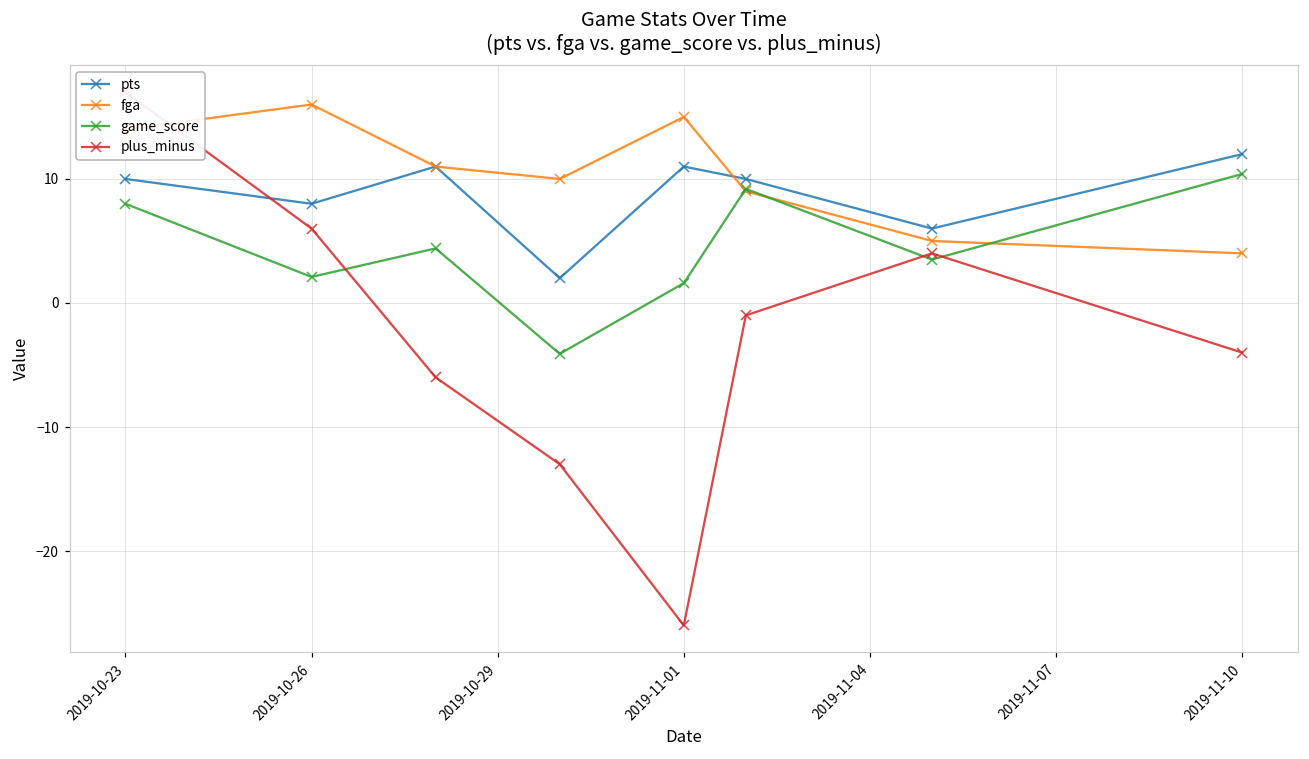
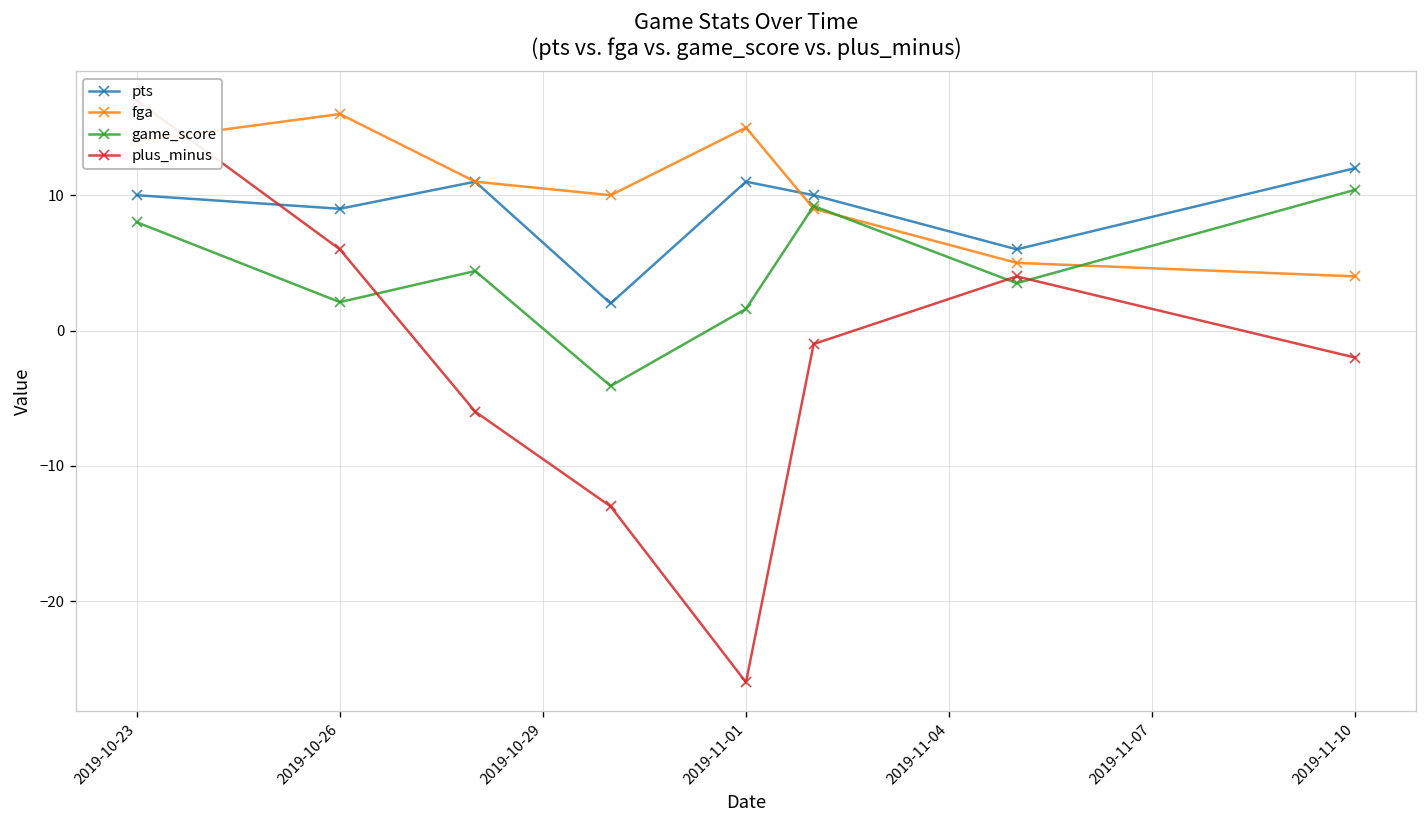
pts, 2019-10-26: 8 -> 9
plus_minus, 2019-11-10: -4 -> -2
